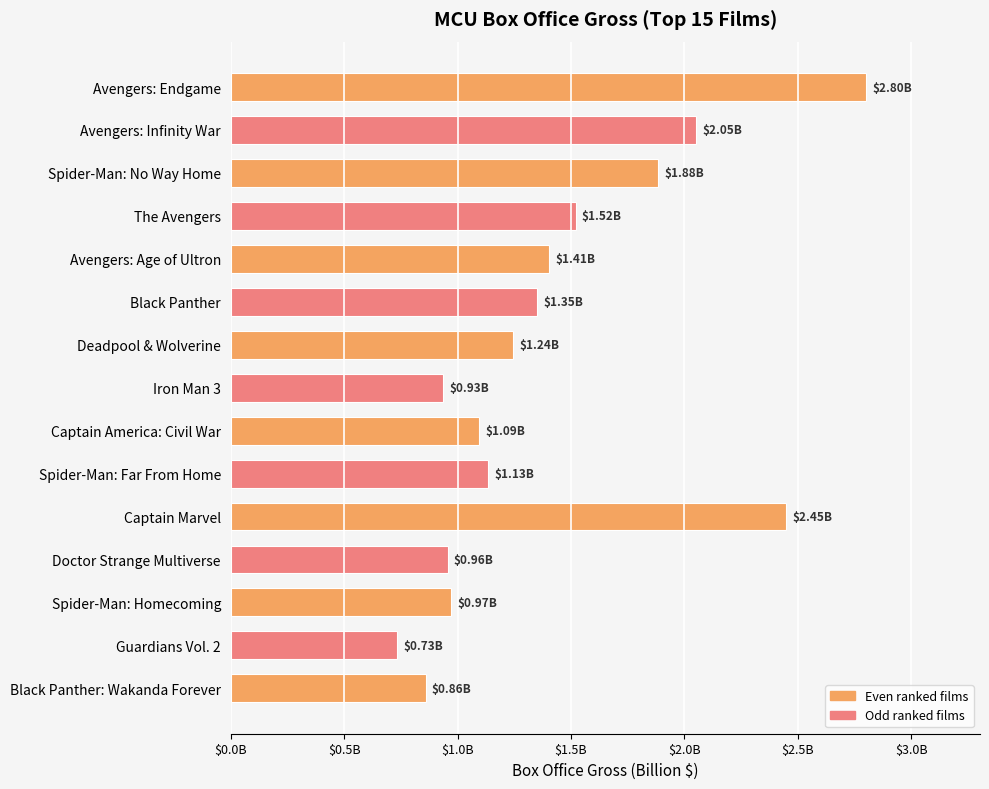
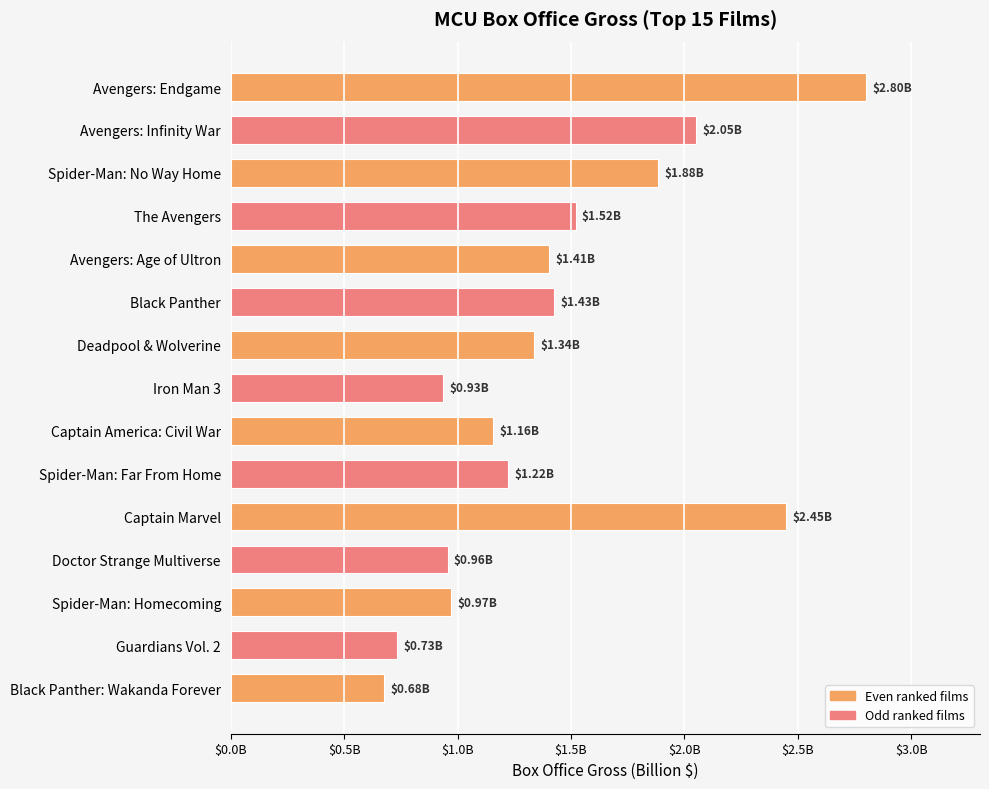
Black Panther: $1.35B -> $1.43B
Deadpool & Wolverine: $1.24B -> $1.34B
Captain America: Civil War: $1.09B -> $1.16B
Spider-Man: Far From Home: $1.13B -> $1.22B
Black Panther: Wakanda Forever: $0.86B -> $0.68B
